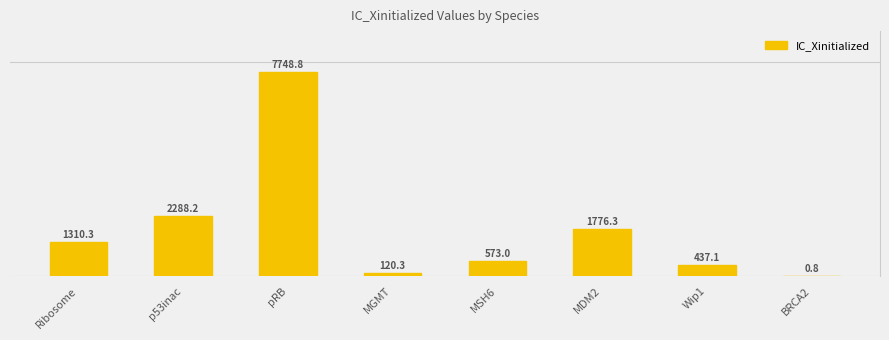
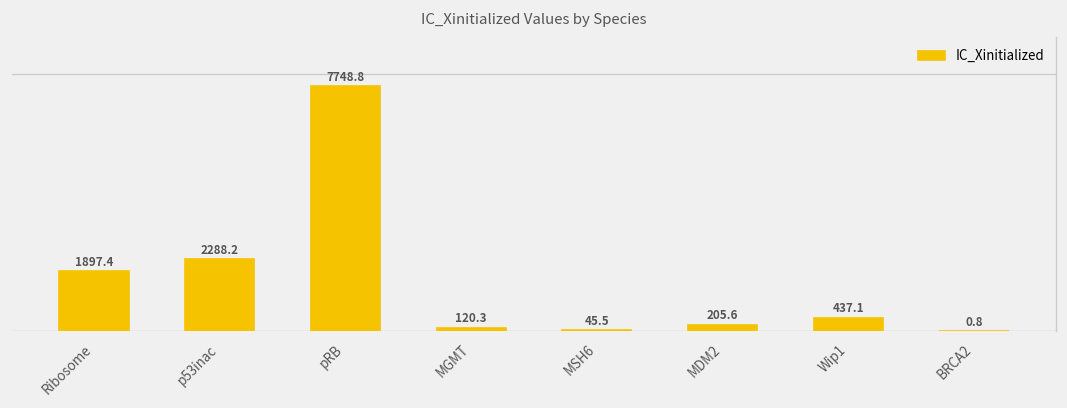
Ribosome: 1310.3 -> 1897.4
MSH6: 573.0 -> 45.5
MDM2: 1776.3 -> 205.6
